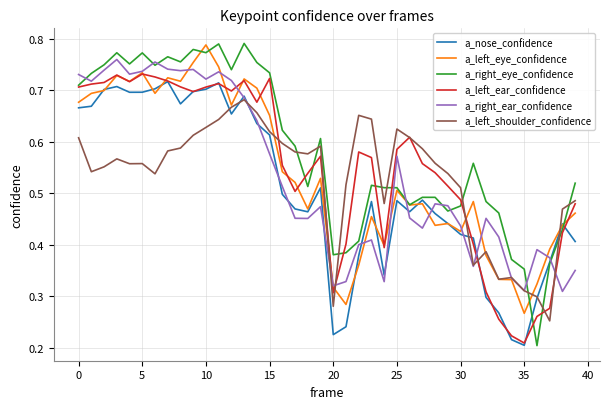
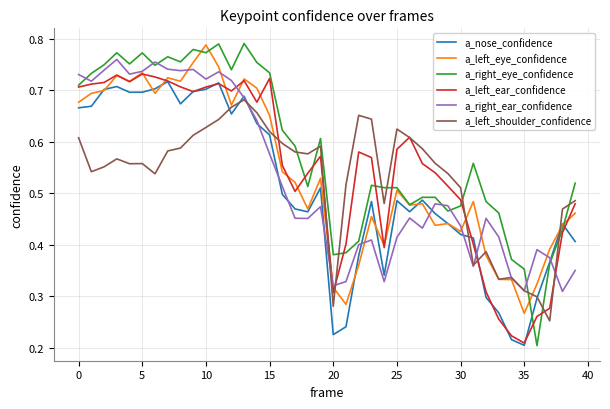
a_right_ear_confidence, 25: 0.57 -> 0.41
